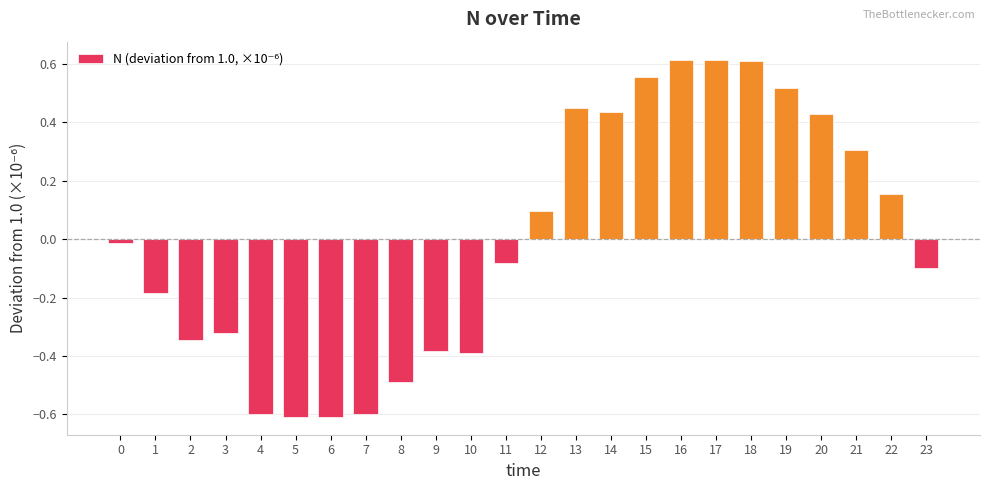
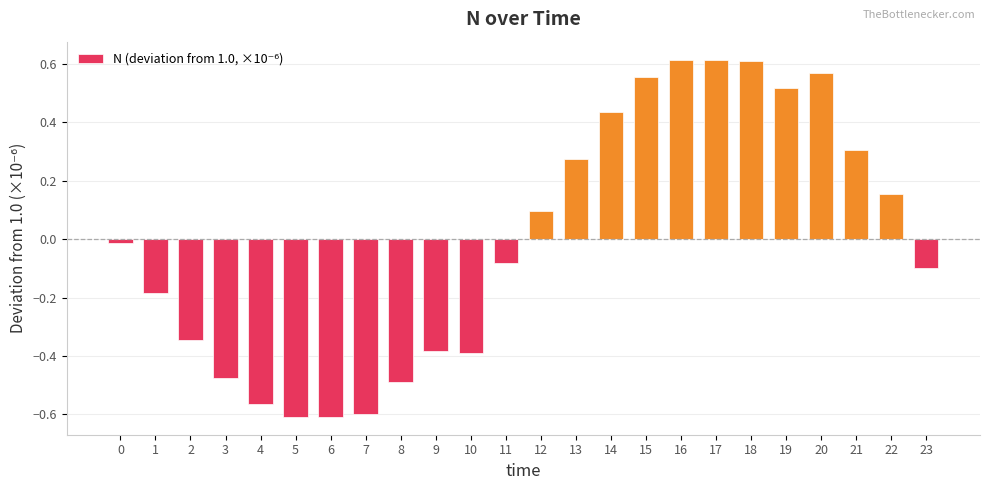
3: -0.32 -> -0.47
4: -0.60 -> -0.56
13: 0.45 -> 0.28
20: 0.43 -> 0.57
